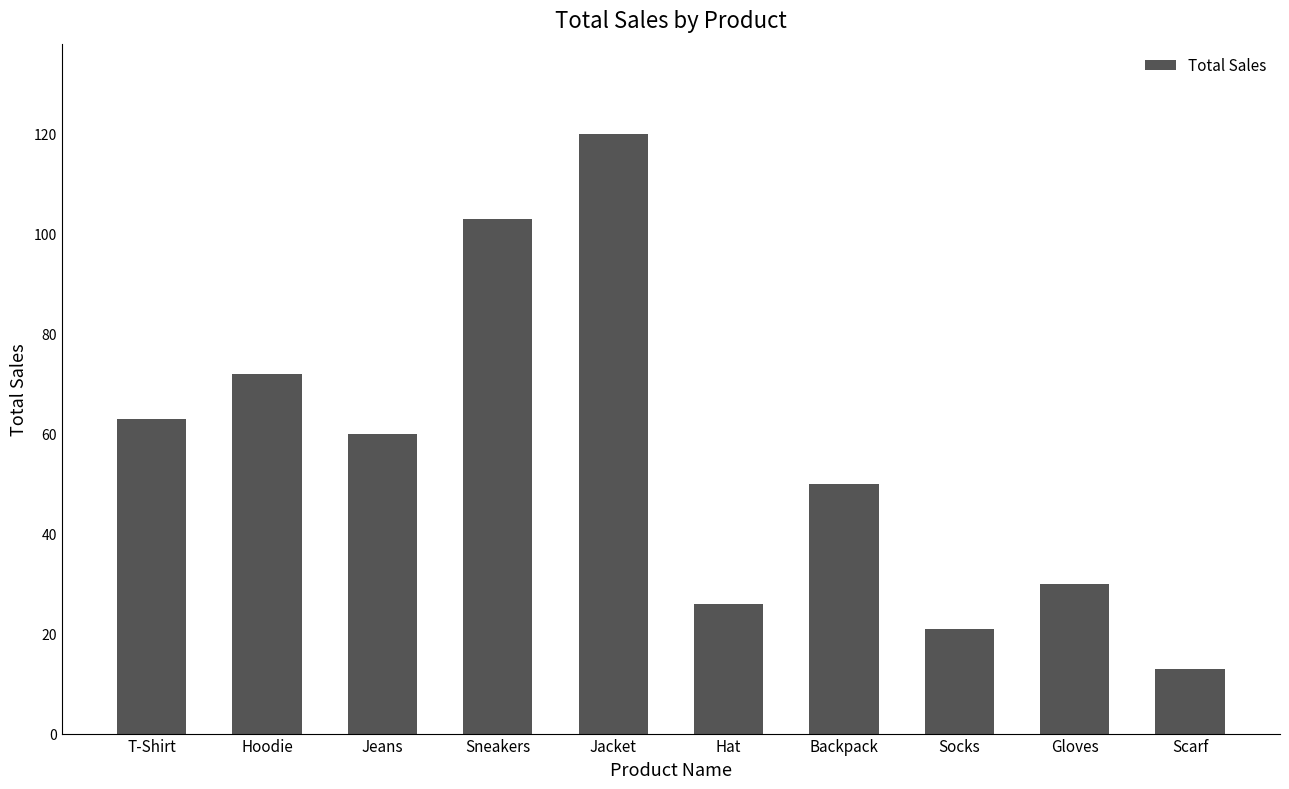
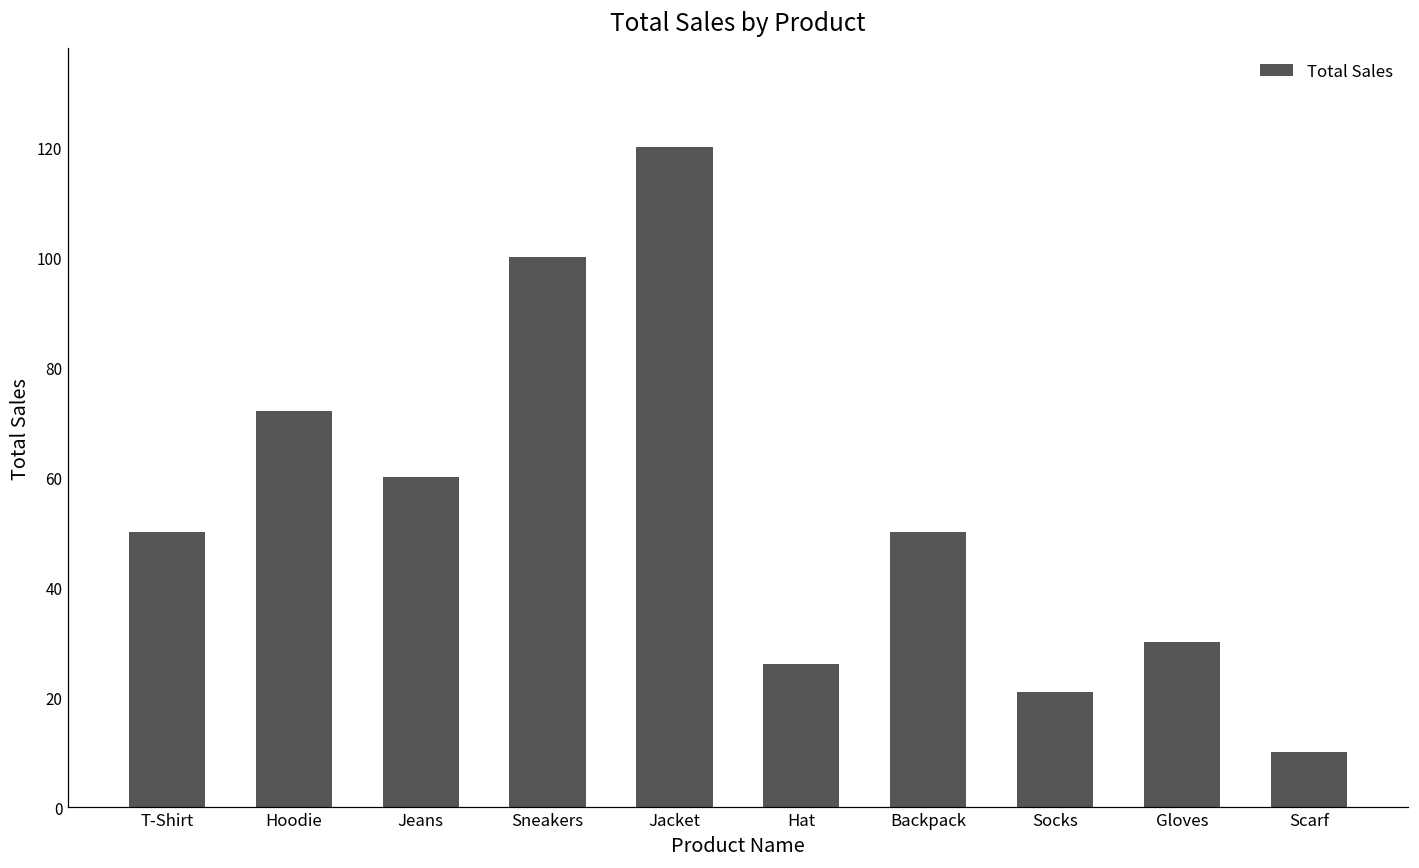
T-Shirt: 63 -> 50
Sneakers: 103 -> 100
Scarf: 13 -> 10
